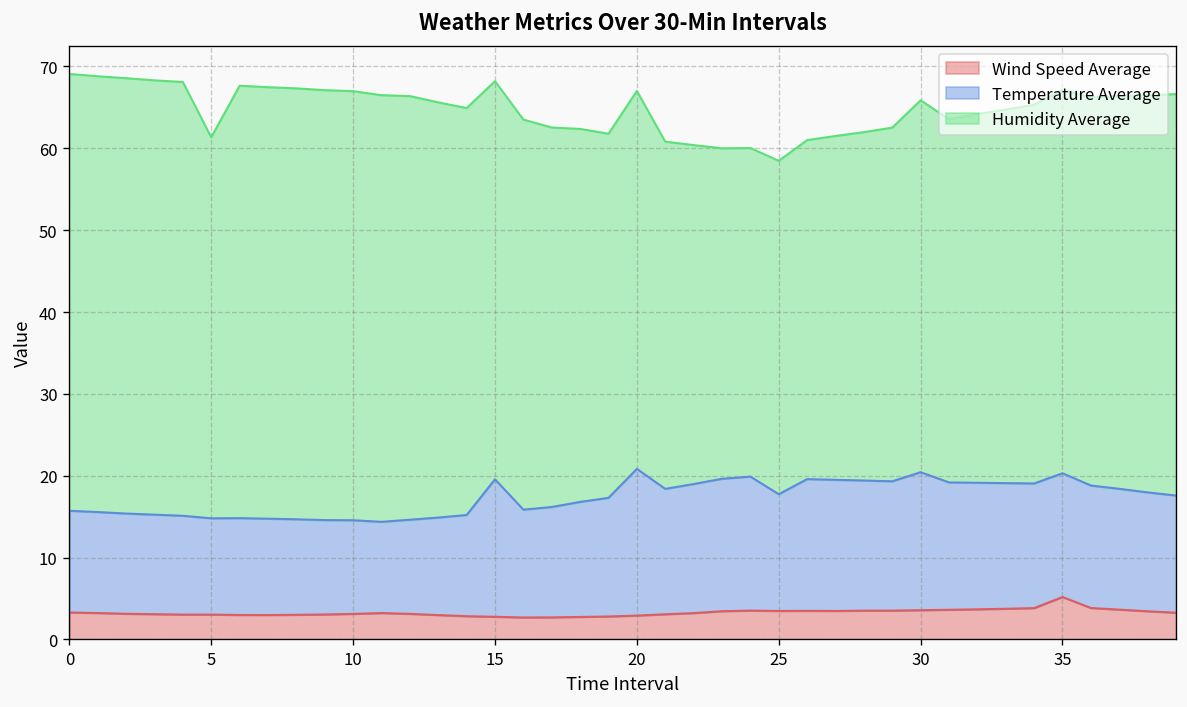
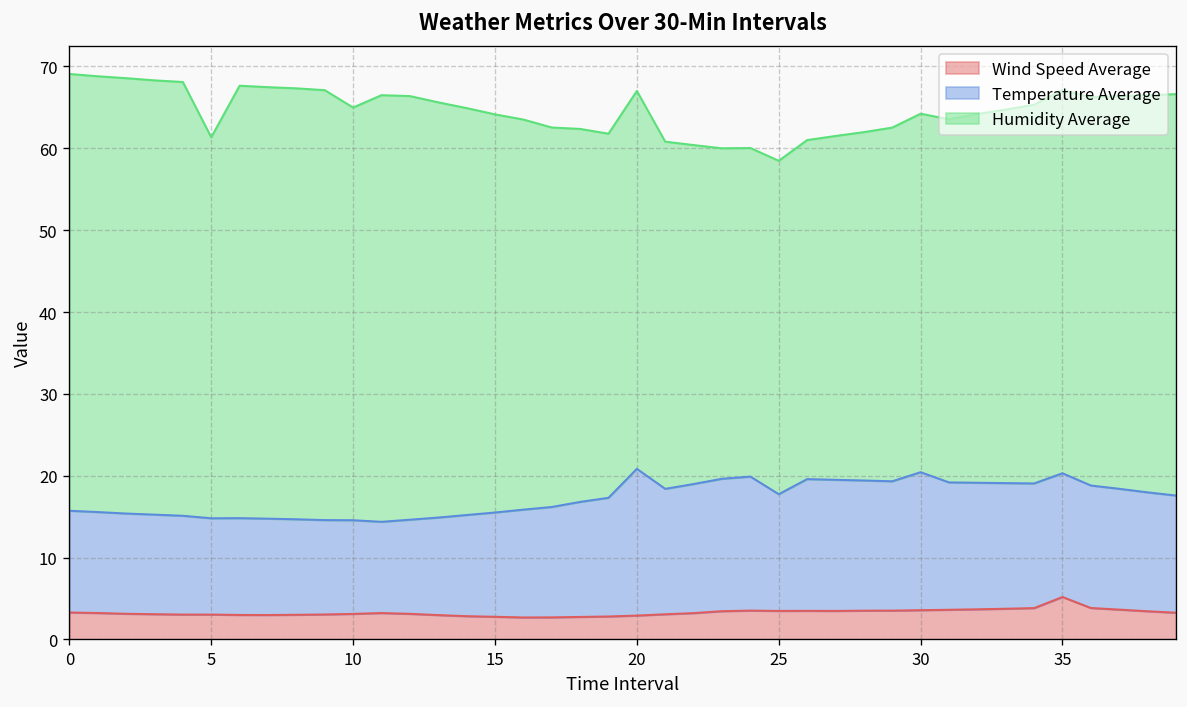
Humidity Average, 10: 52 -> 50
Temperature Average, 15: 17 -> 13
Humidity Average, 30: 45 -> 44
